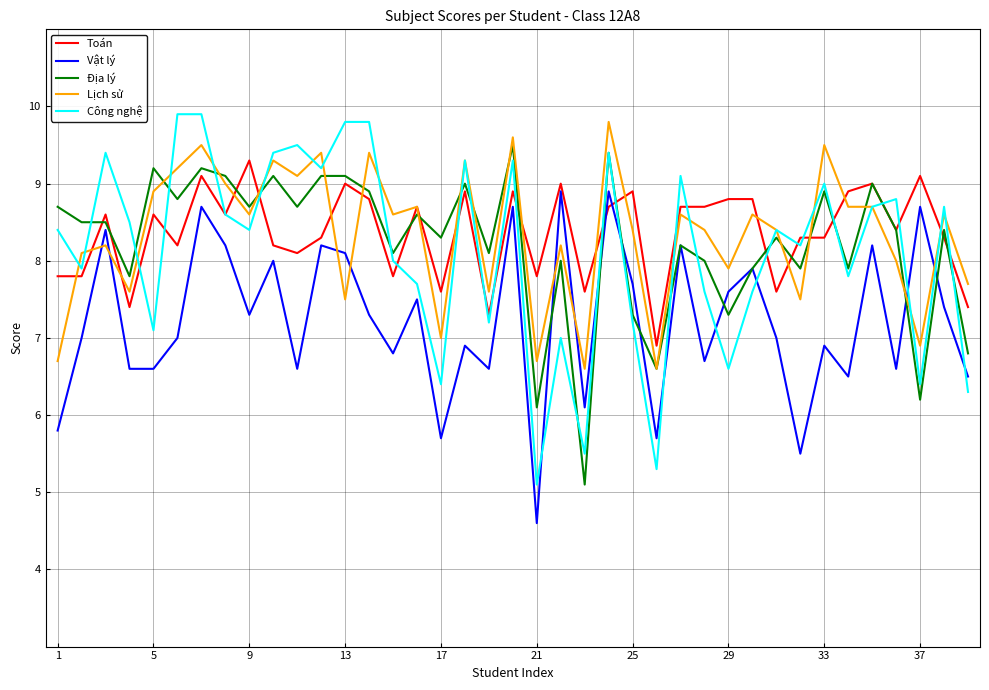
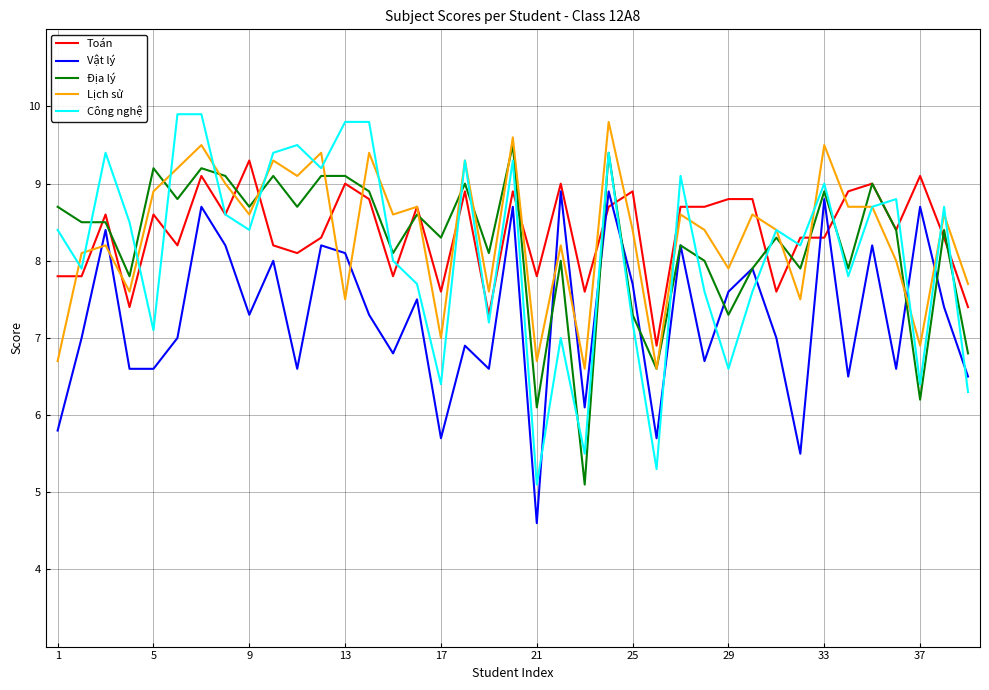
Vật lý, 33: 6.9 -> 8.8
